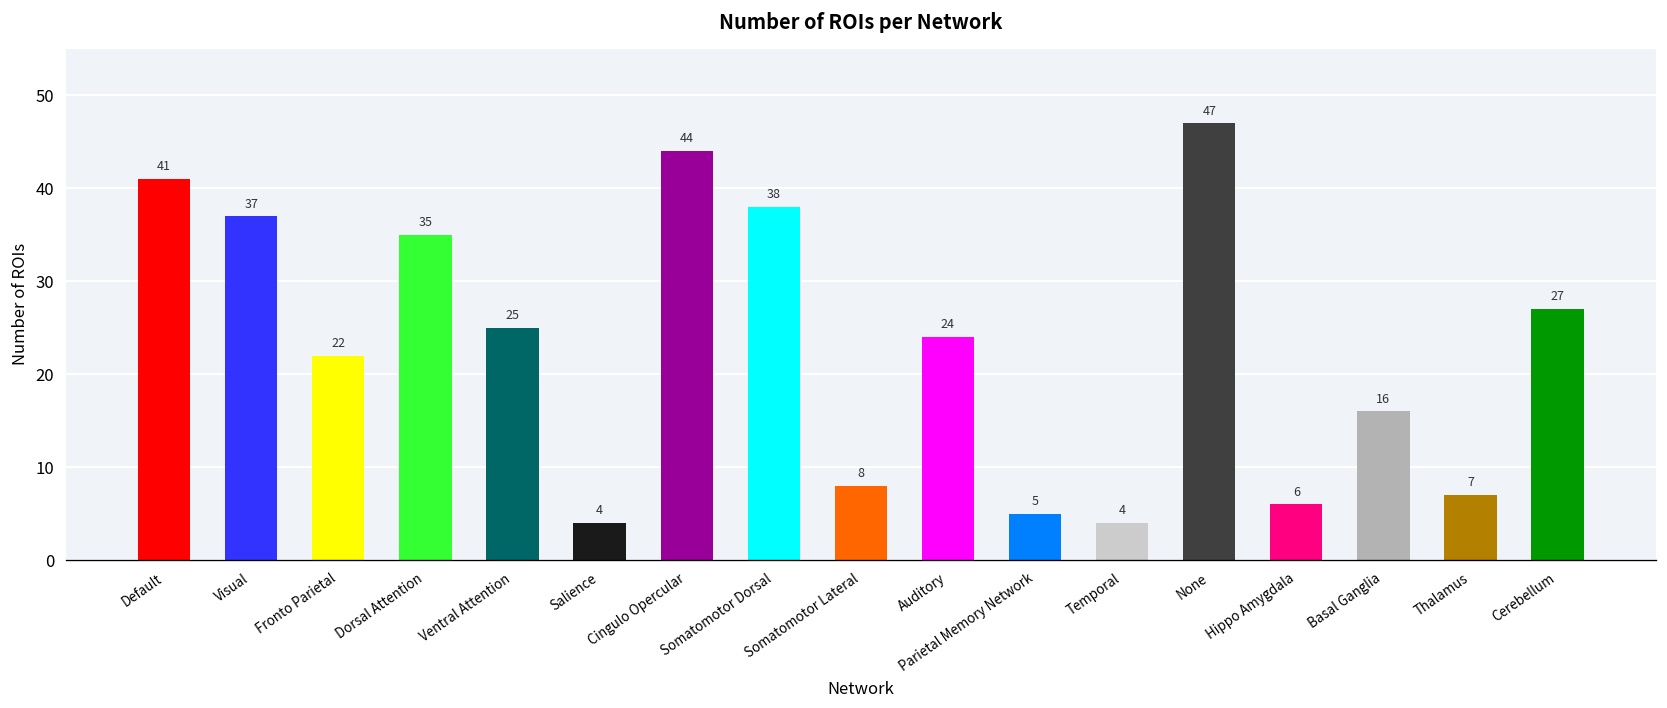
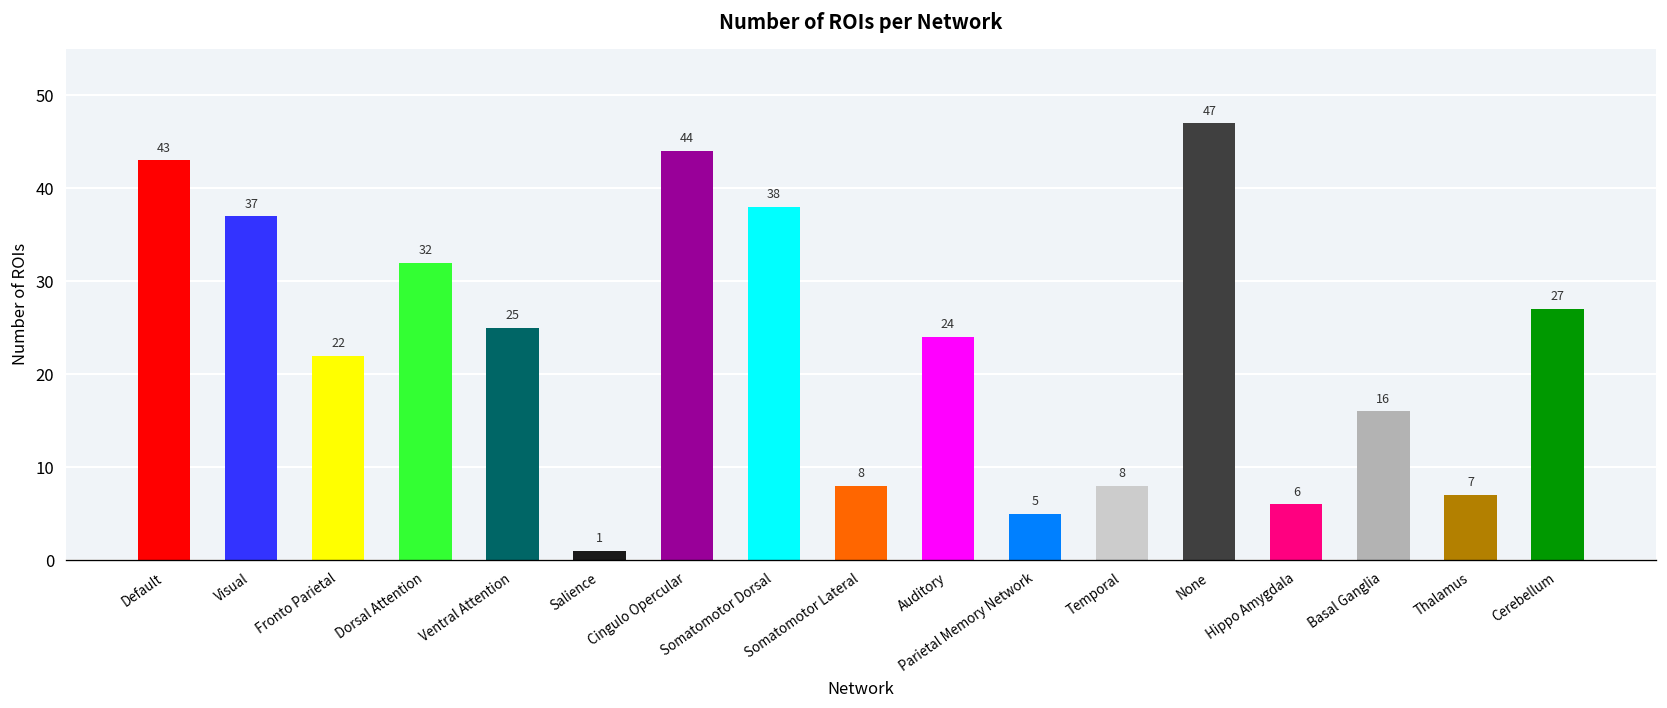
Default: 41 -> 43
Dorsal Attention: 35 -> 32
Salience: 4 -> 1
Temporal: 4 -> 8
